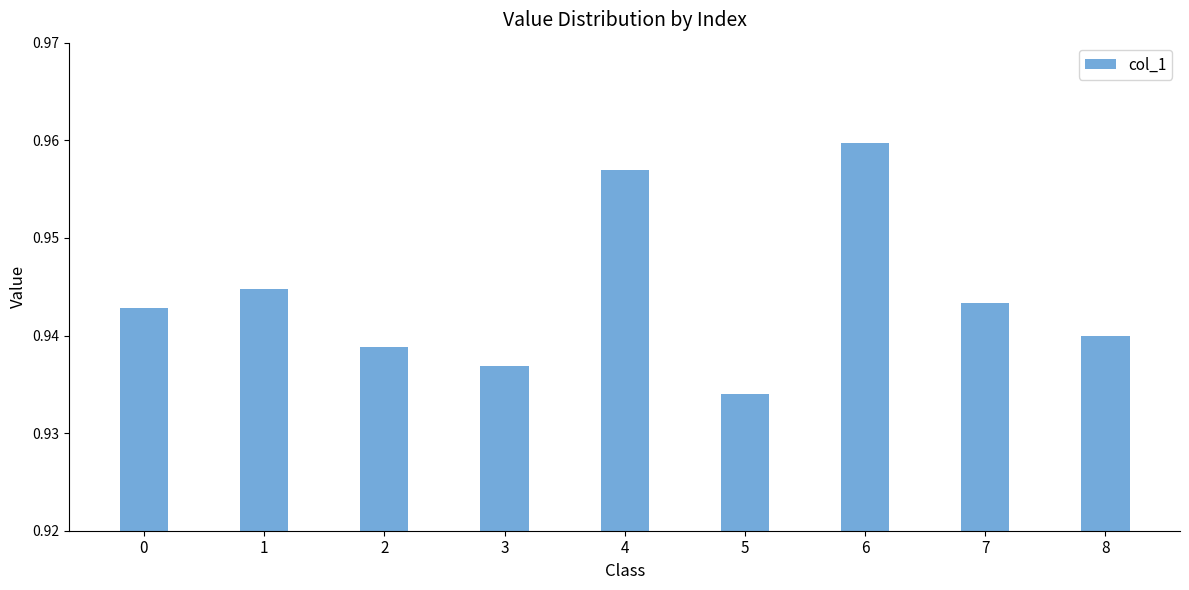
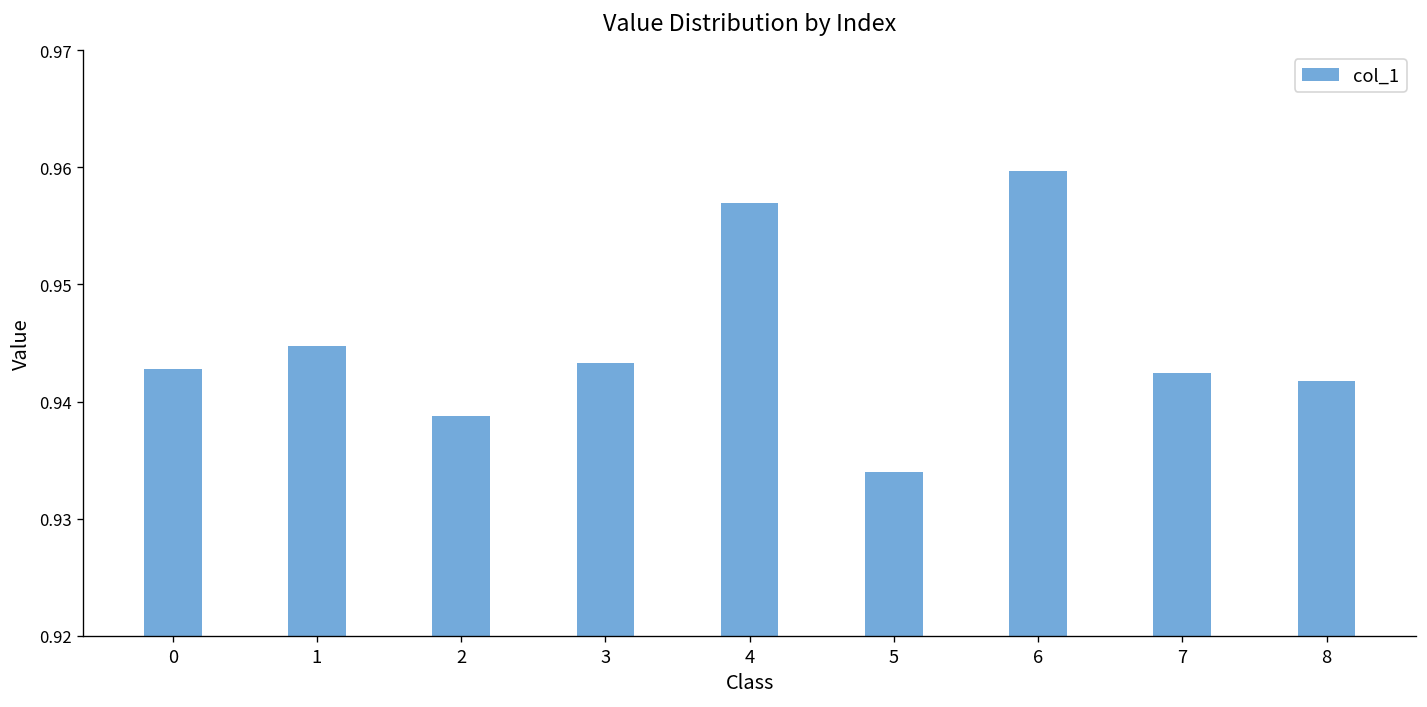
3: 0.937 -> 0.943
7: 0.943 -> 0.942
8: 0.940 -> 0.942
